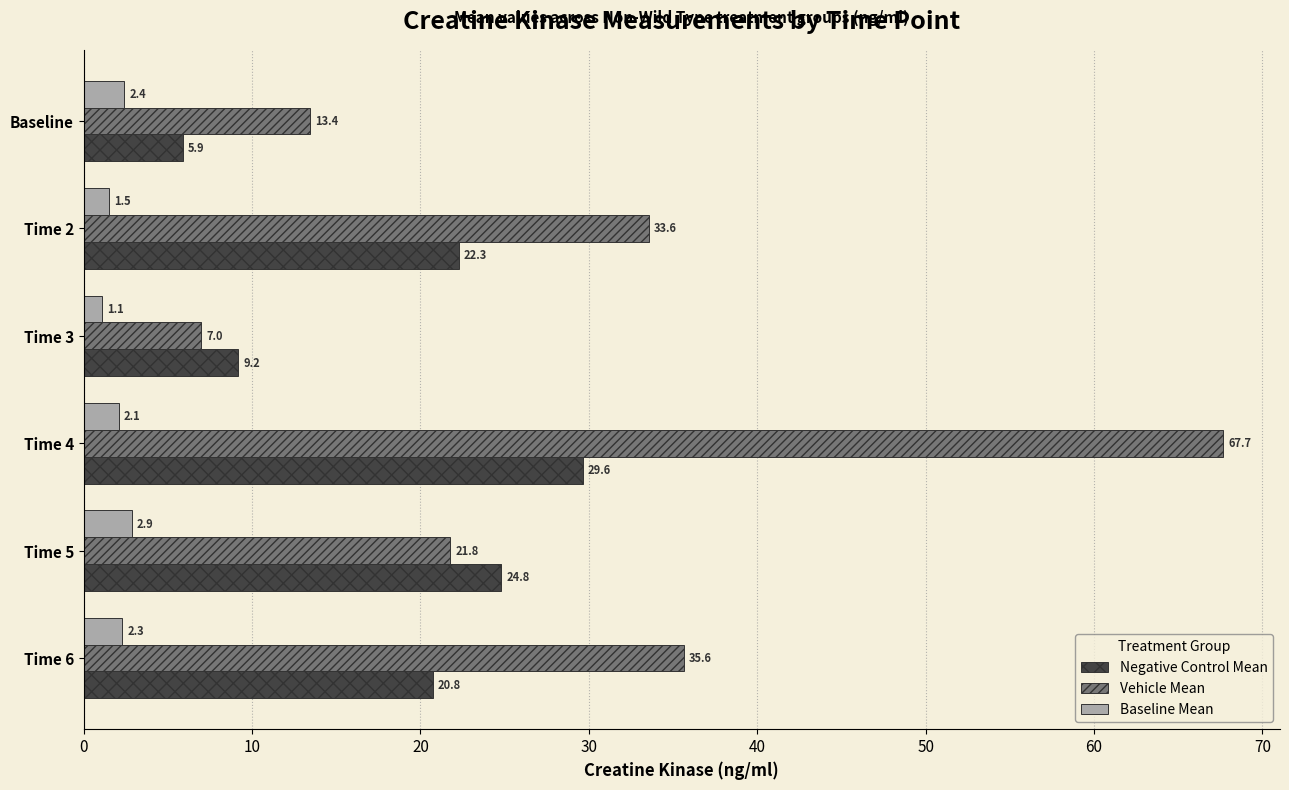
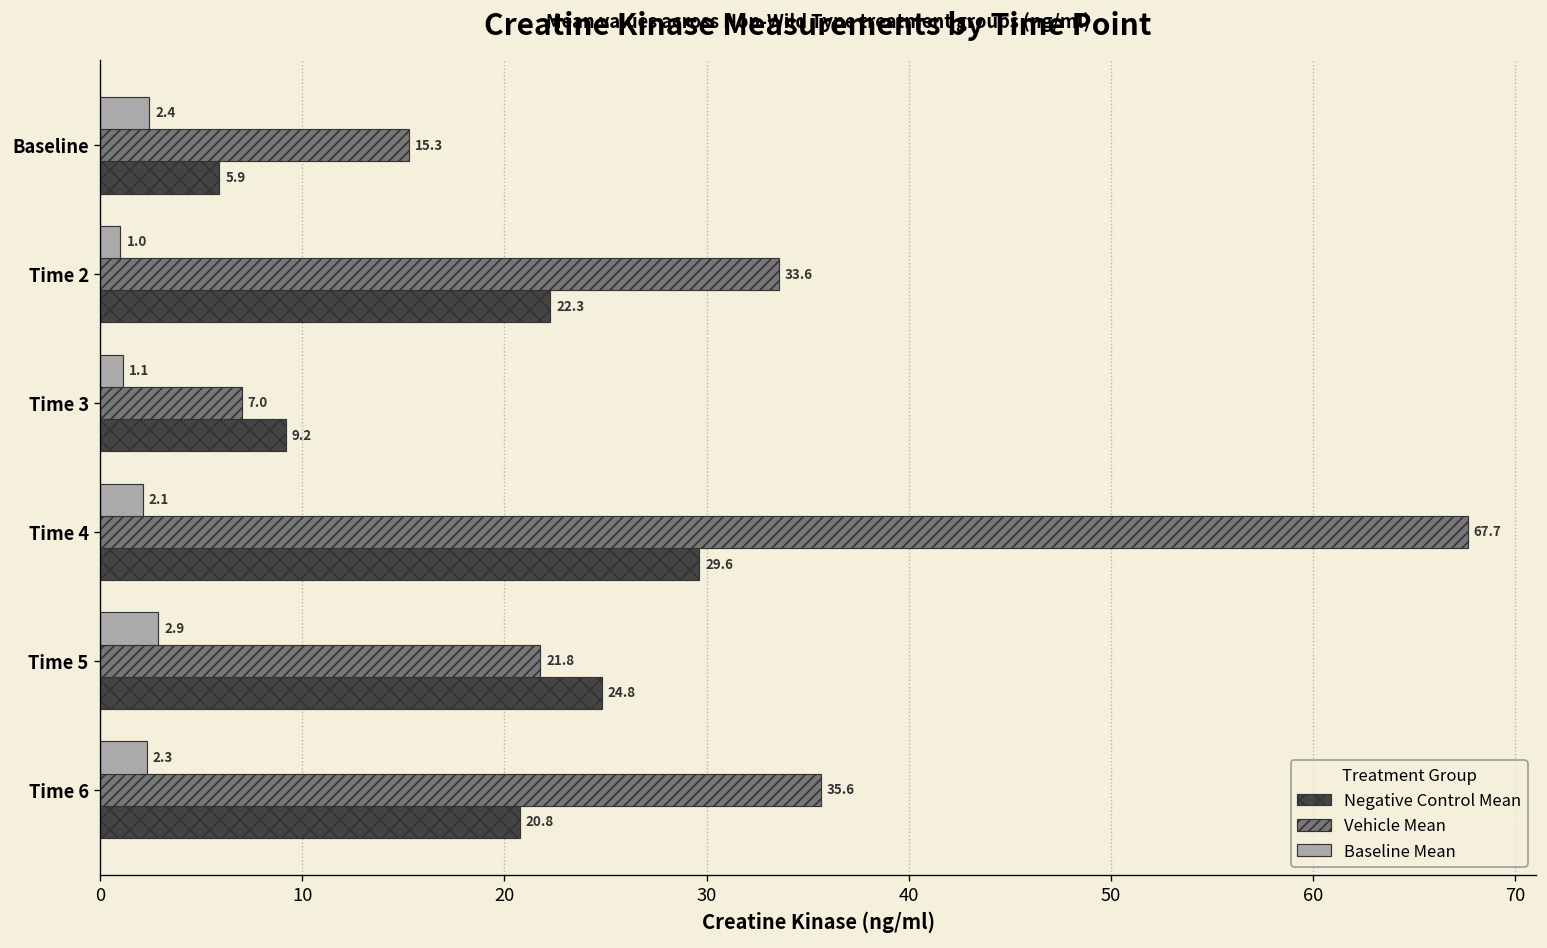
Vehicle Mean, Baseline: 13.4 -> 15.3
Baseline Mean, Time 2: 1.5 -> 1.0
